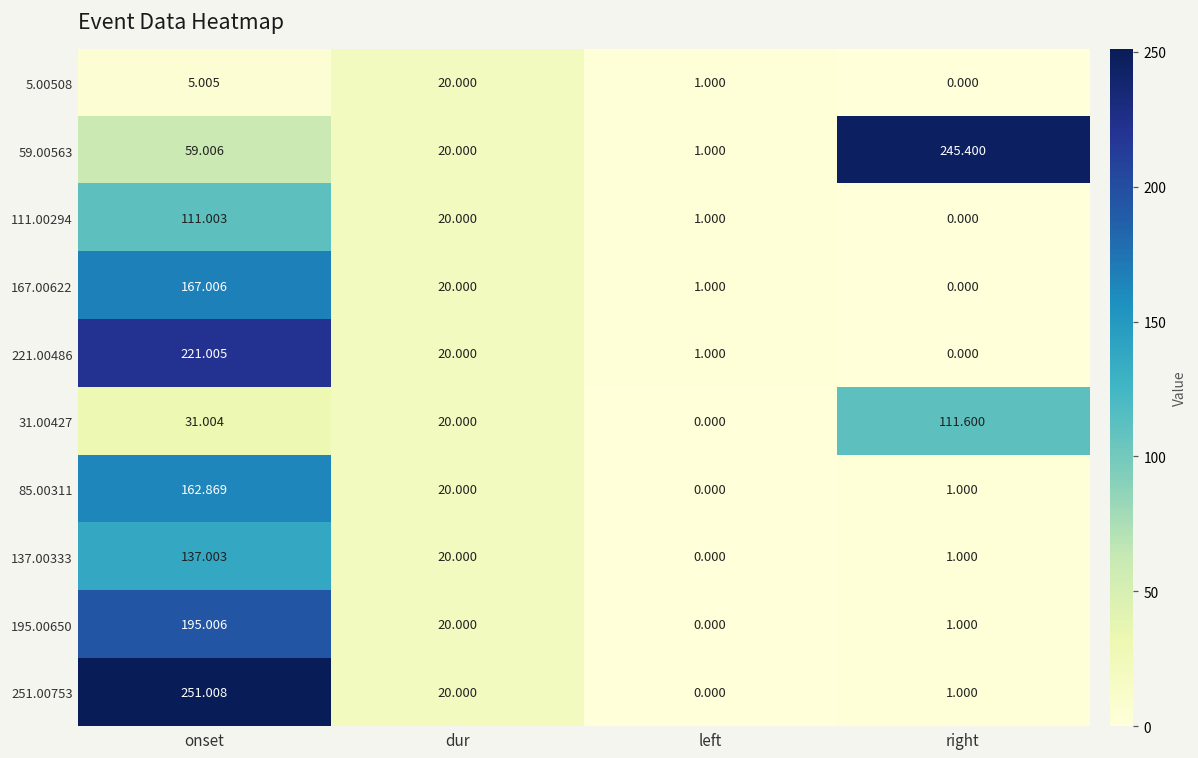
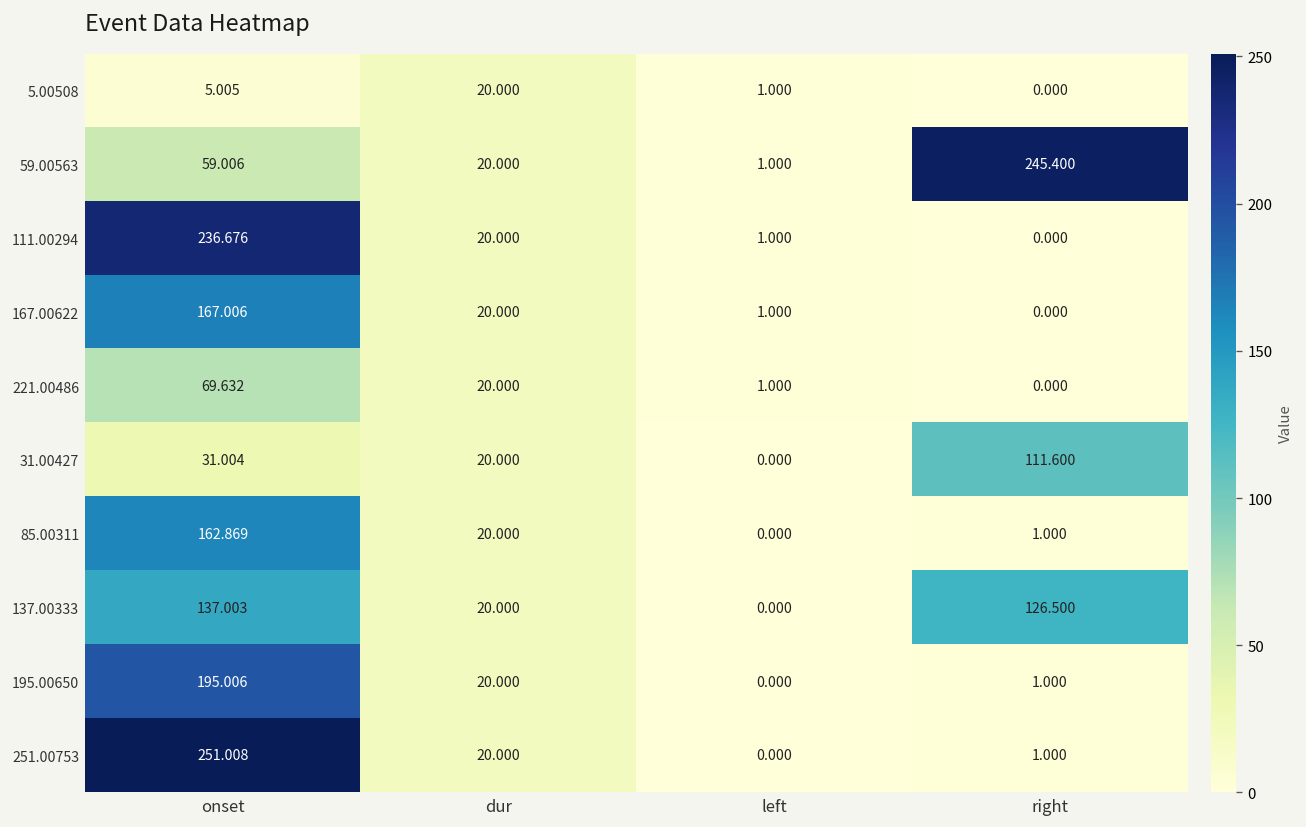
111.00294, onset: 111.003 -> 236.676
221.00486, onset: 221.005 -> 69.632
137.00333, right: 1.000 -> 126.500
